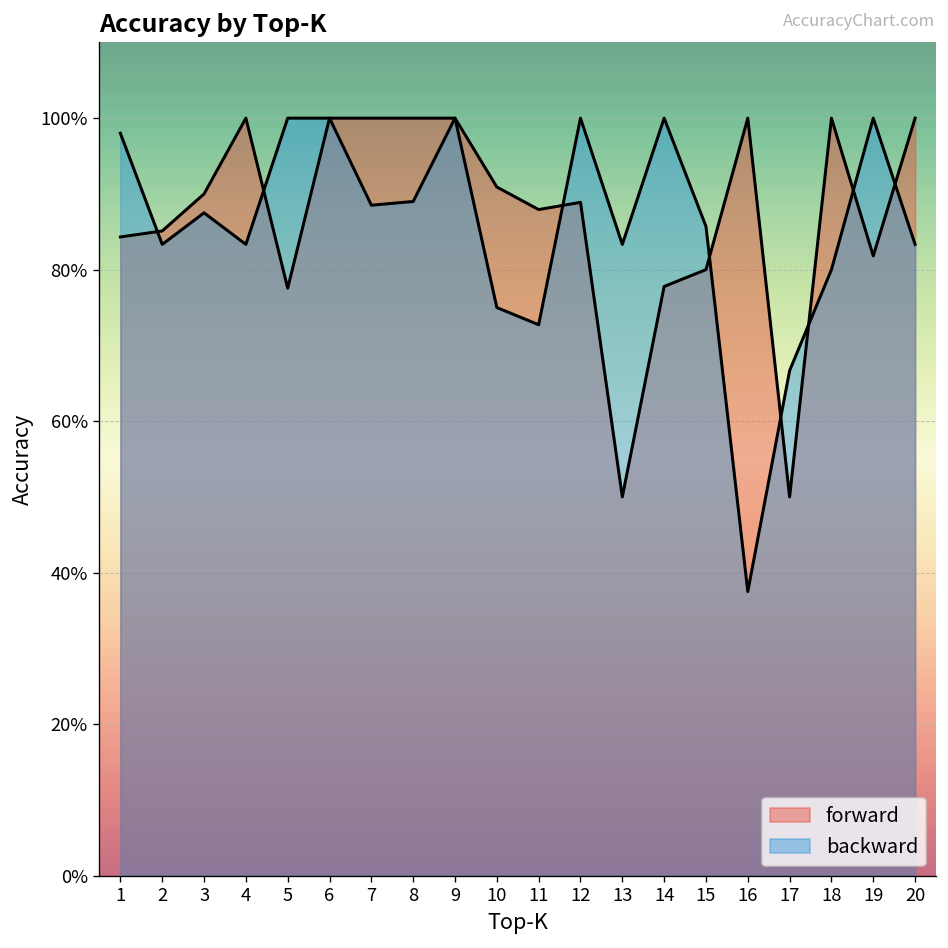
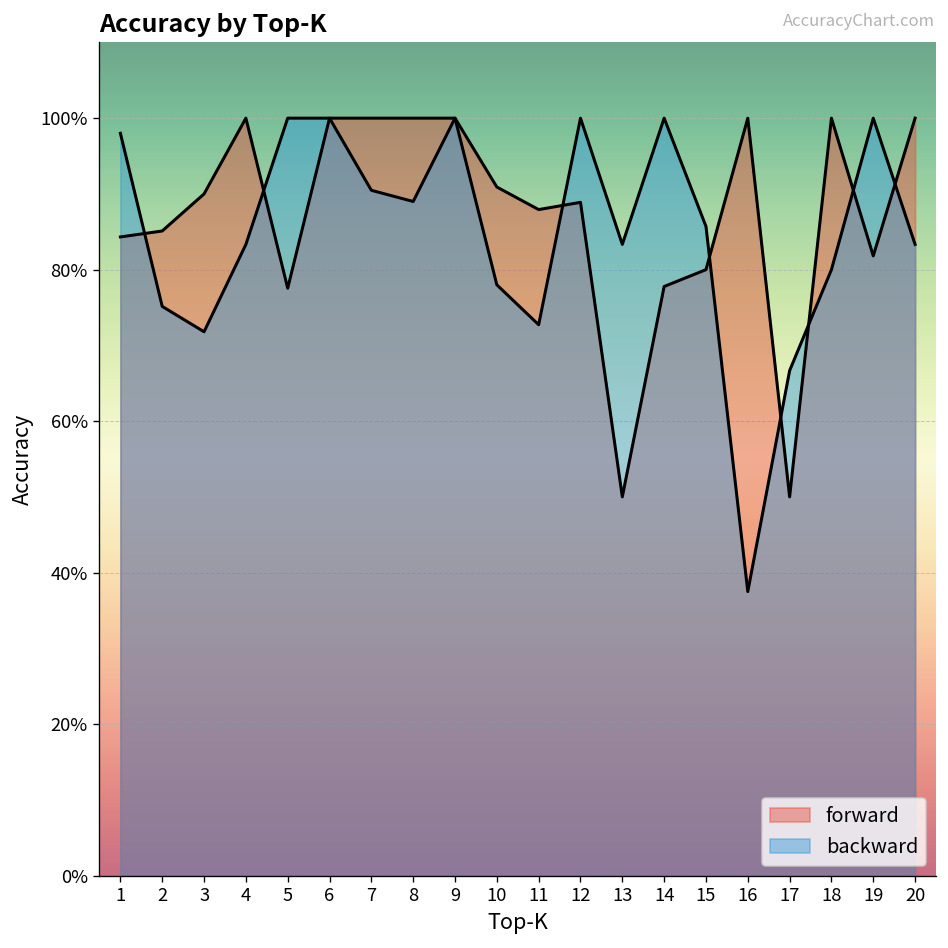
backward, 2: 83% -> 75%
backward, 3: 88% -> 72%
backward, 7: 89% -> 90%
backward, 10: 75% -> 78%
